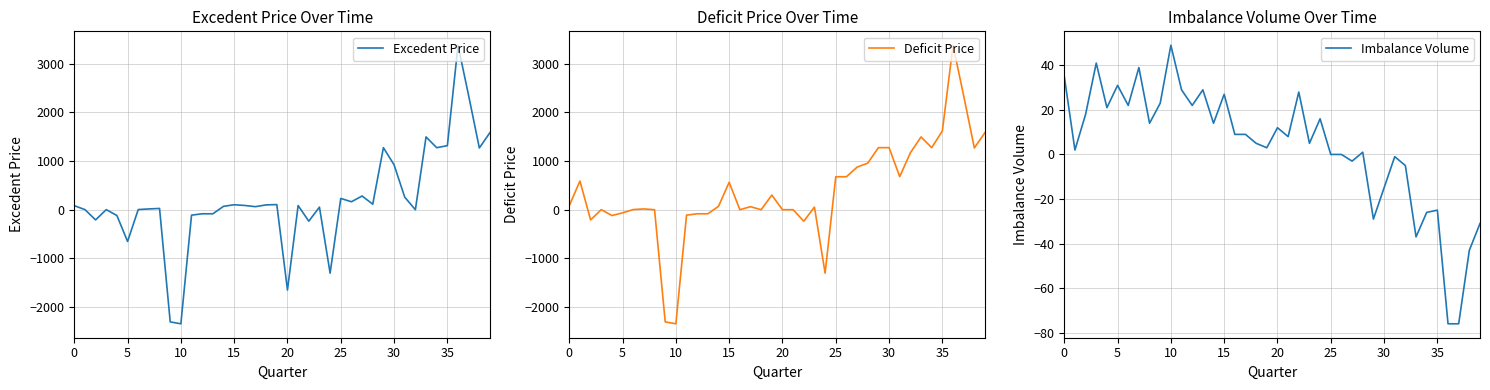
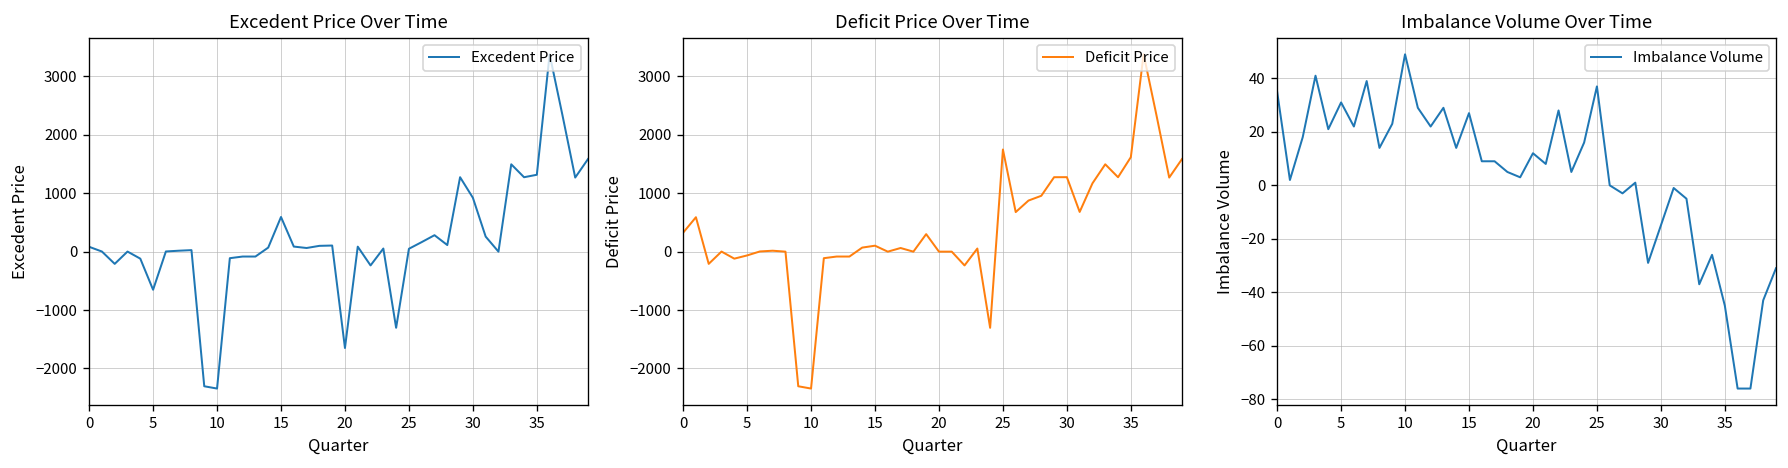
Excedent Price Over Time, 15: 100 -> 600
Excedent Price Over Time, 25: 200 -> 0
Deficit Price Over Time, 0: 100 -> 300
Deficit Price Over Time, 15: 600 -> 100
Deficit Price Over Time, 25: 700 -> 1700
Imbalance Volume Over Time, 25: 0 -> 37
Imbalance Volume Over Time, 35: -25 -> -45
